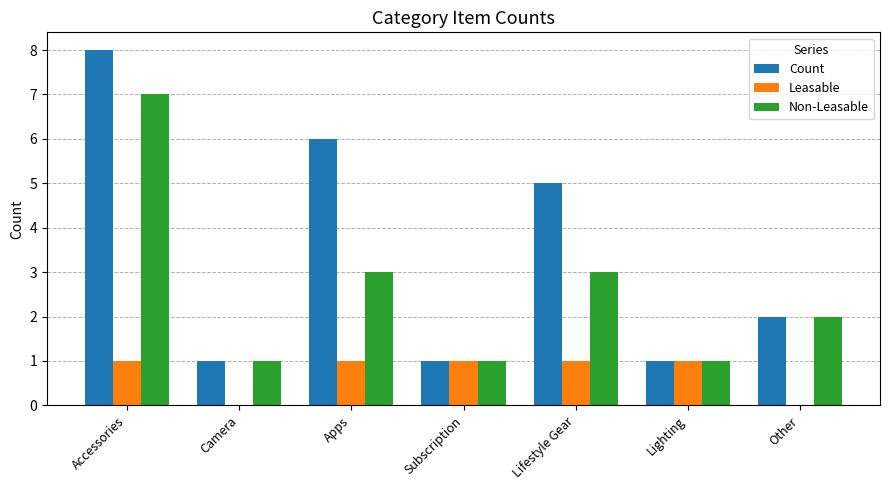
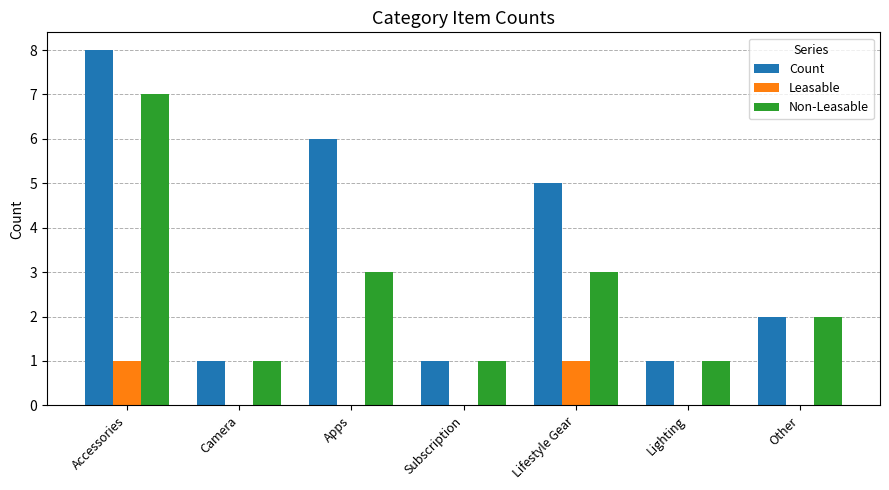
Leasable, Apps: 1 -> 0
Leasable, Subscription: 1 -> 0
Leasable, Lighting: 1 -> 0
